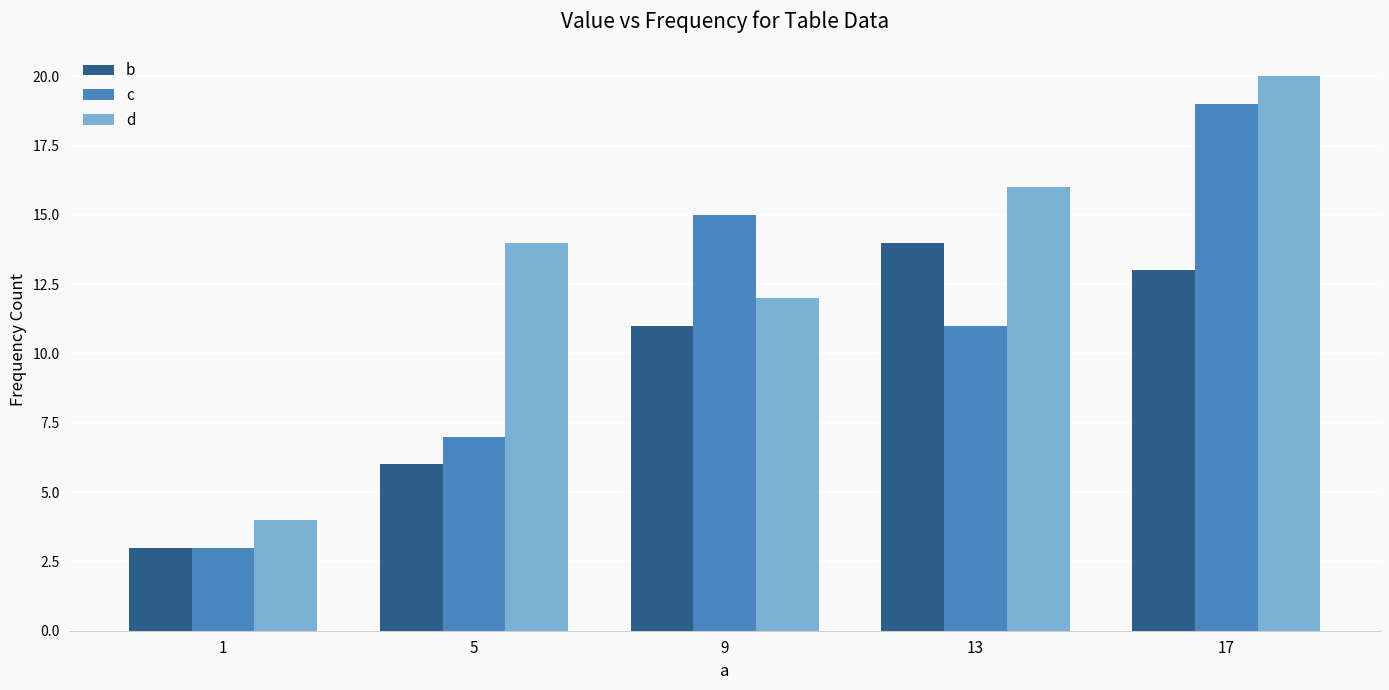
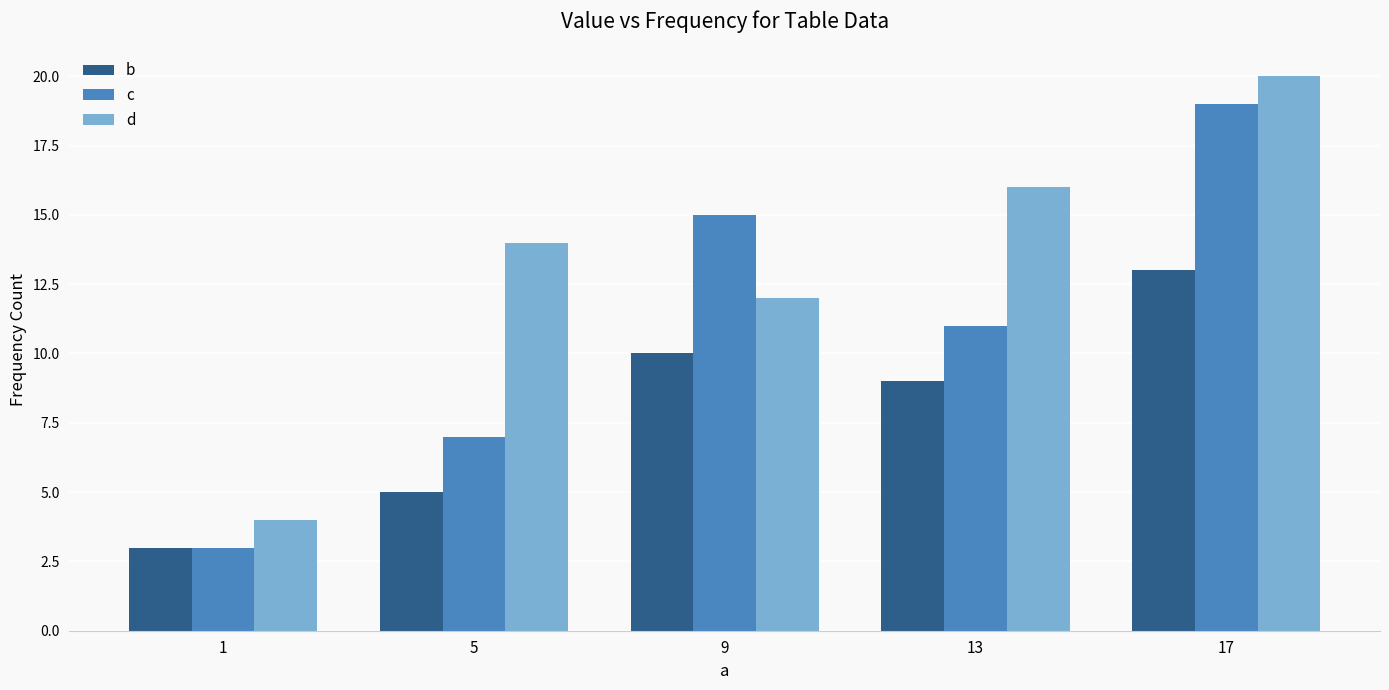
b, 5: 6 -> 5
b, 9: 11 -> 10
b, 13: 14 -> 9
